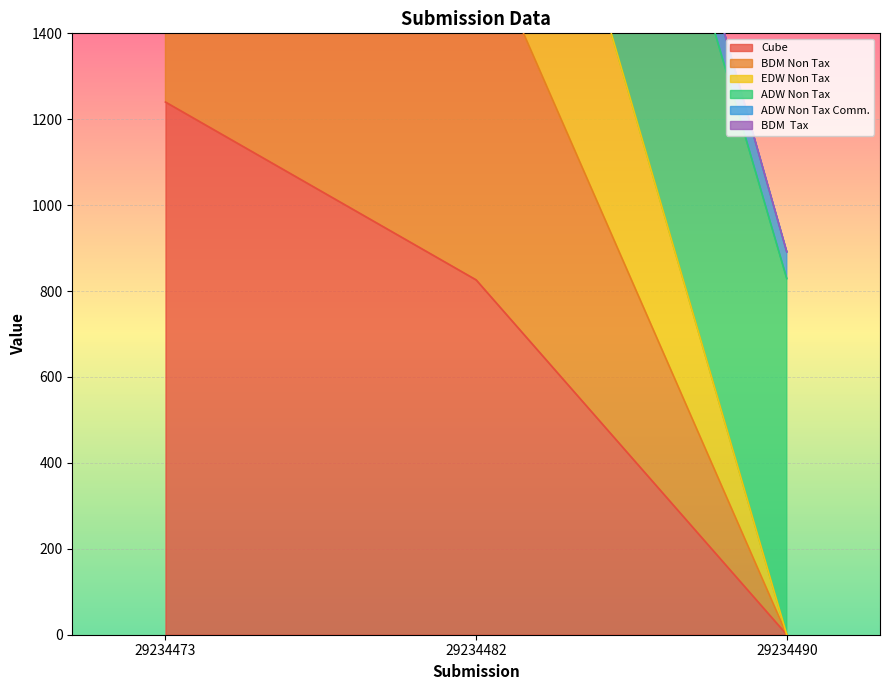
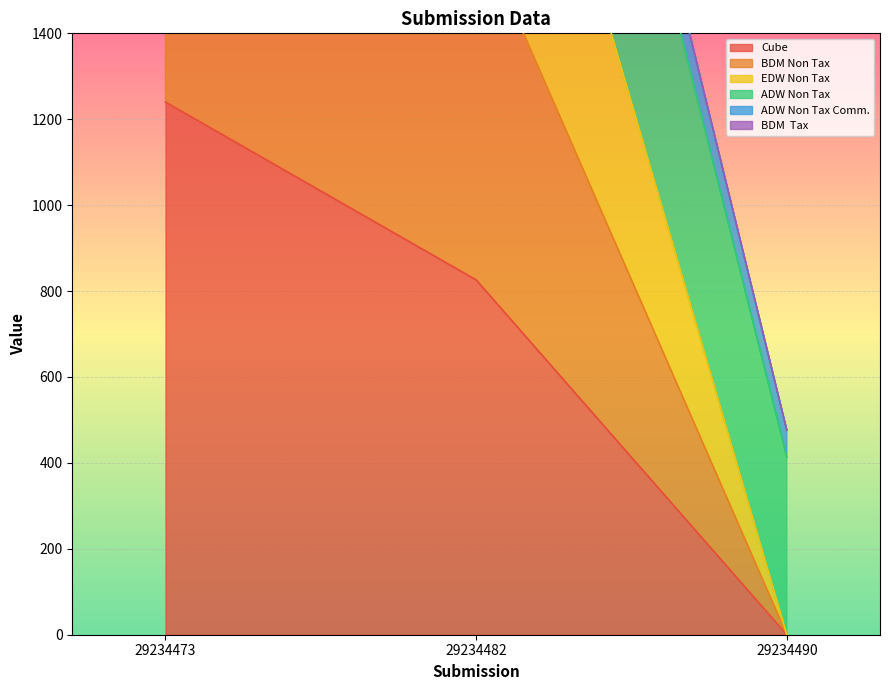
ADW Non Tax, 29234490: 830 -> 410
